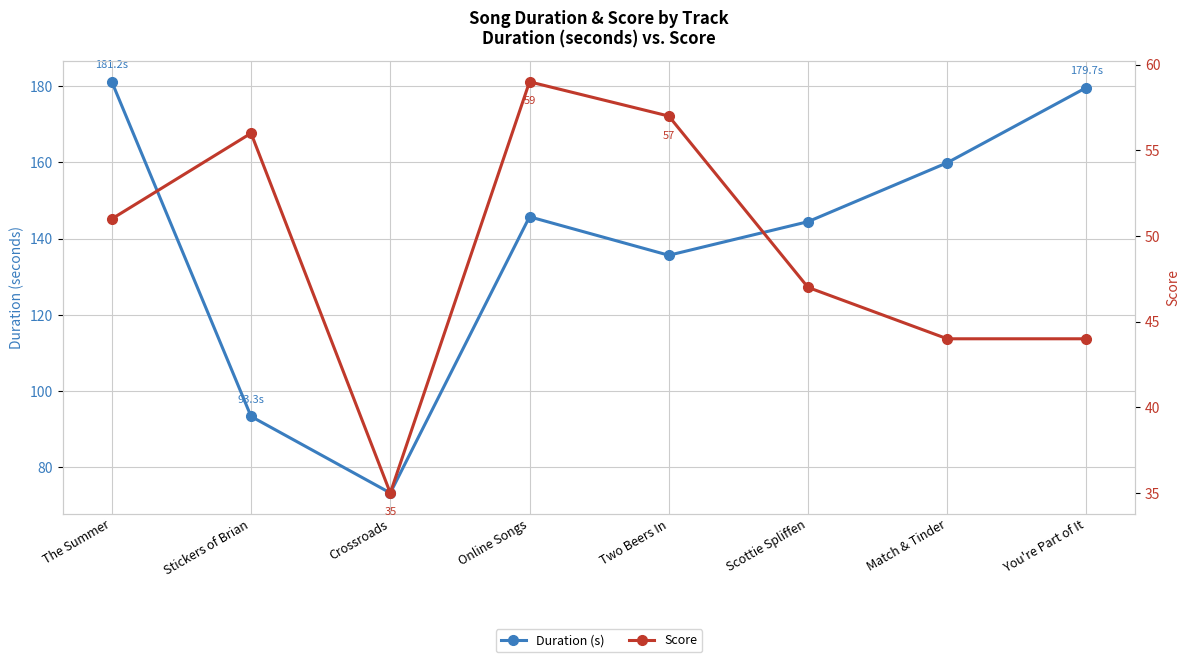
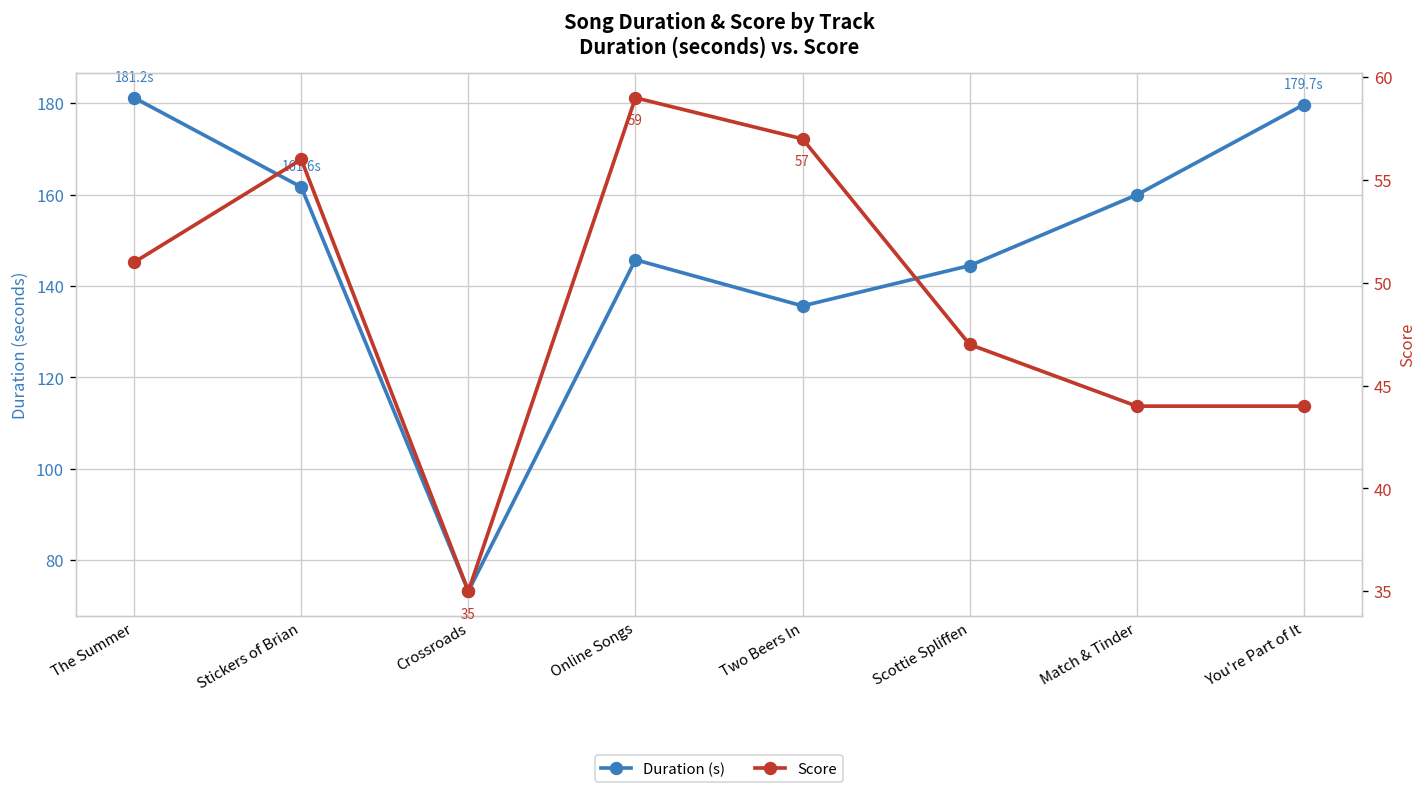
Duration (s), Stickers of Brian: 93.3s -> 161.6s
